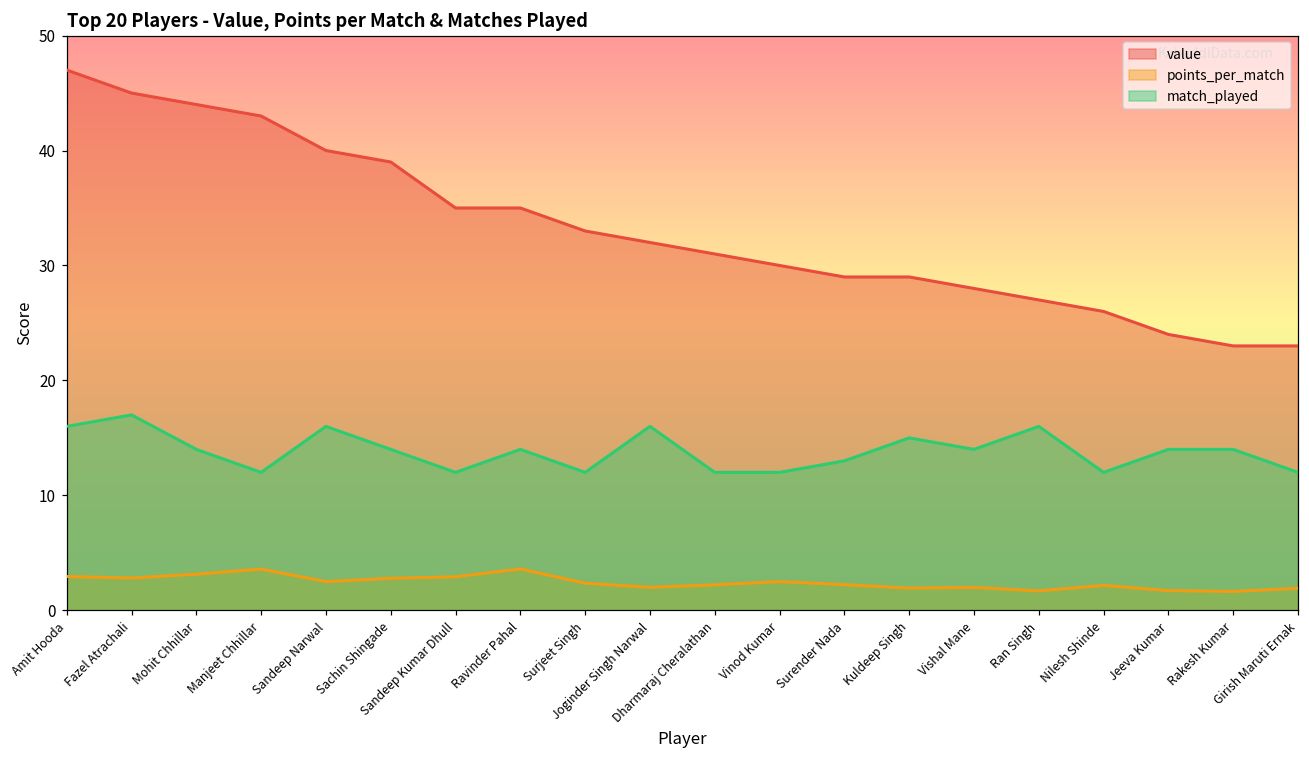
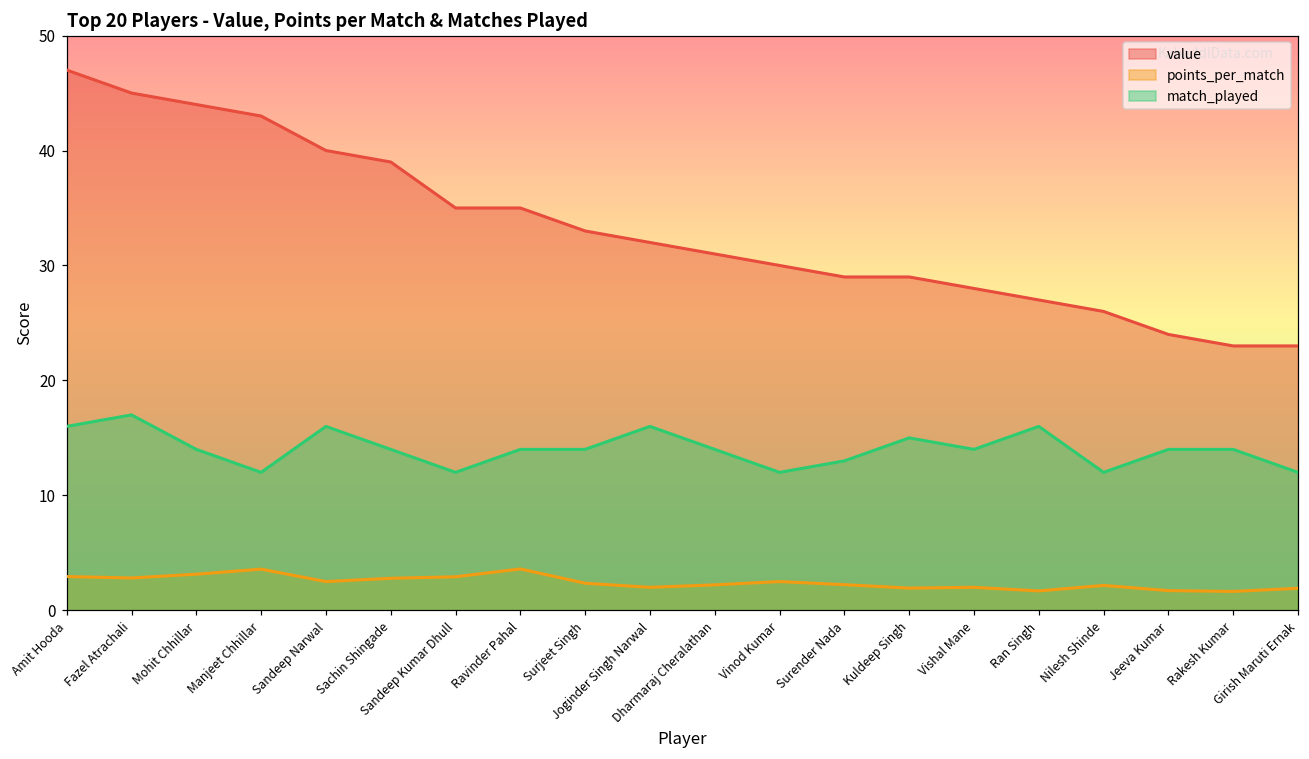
match_played, Surjeet Singh: 12 -> 14
match_played, Dharmaraj Cheralathan: 12 -> 14
